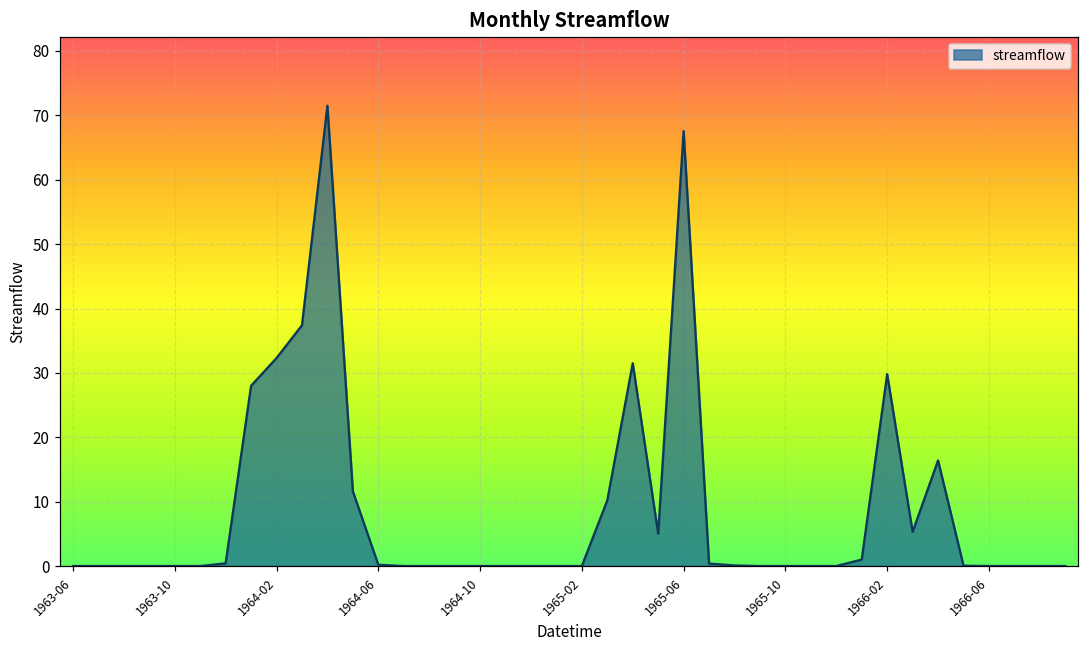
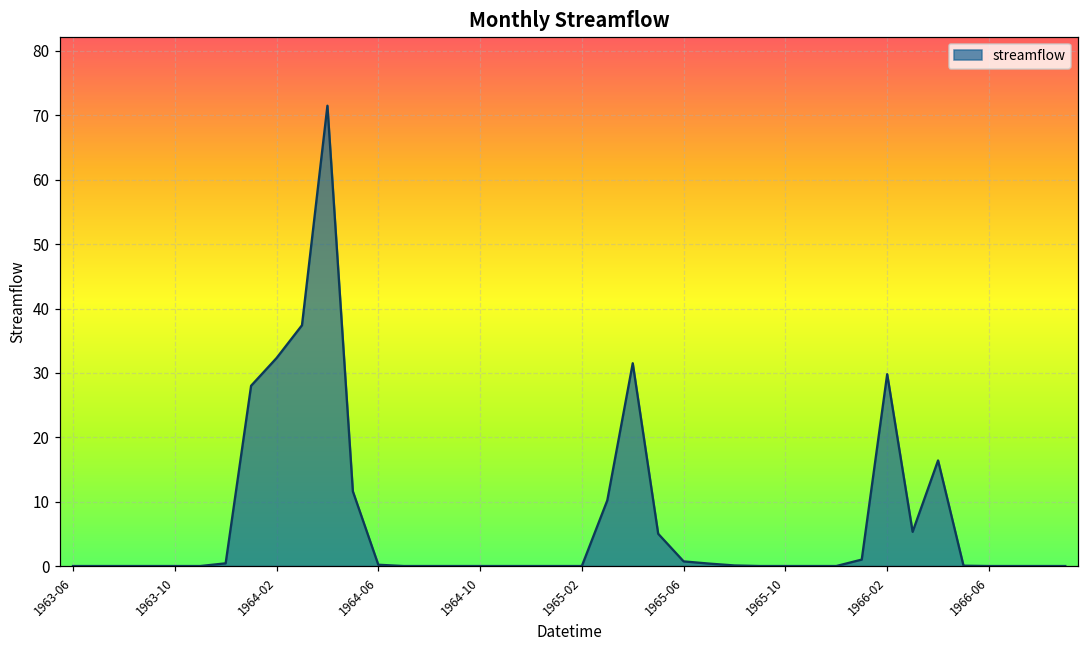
1965-06: 68 -> 1
